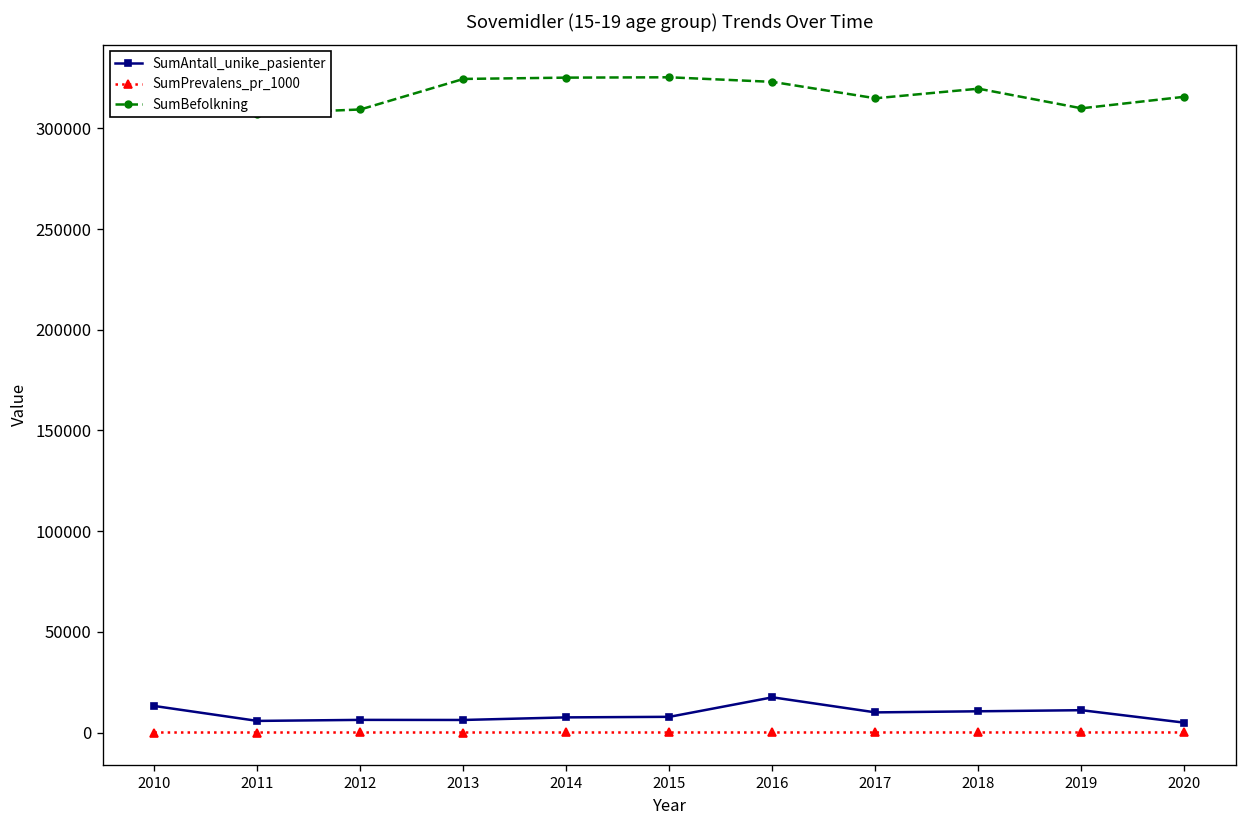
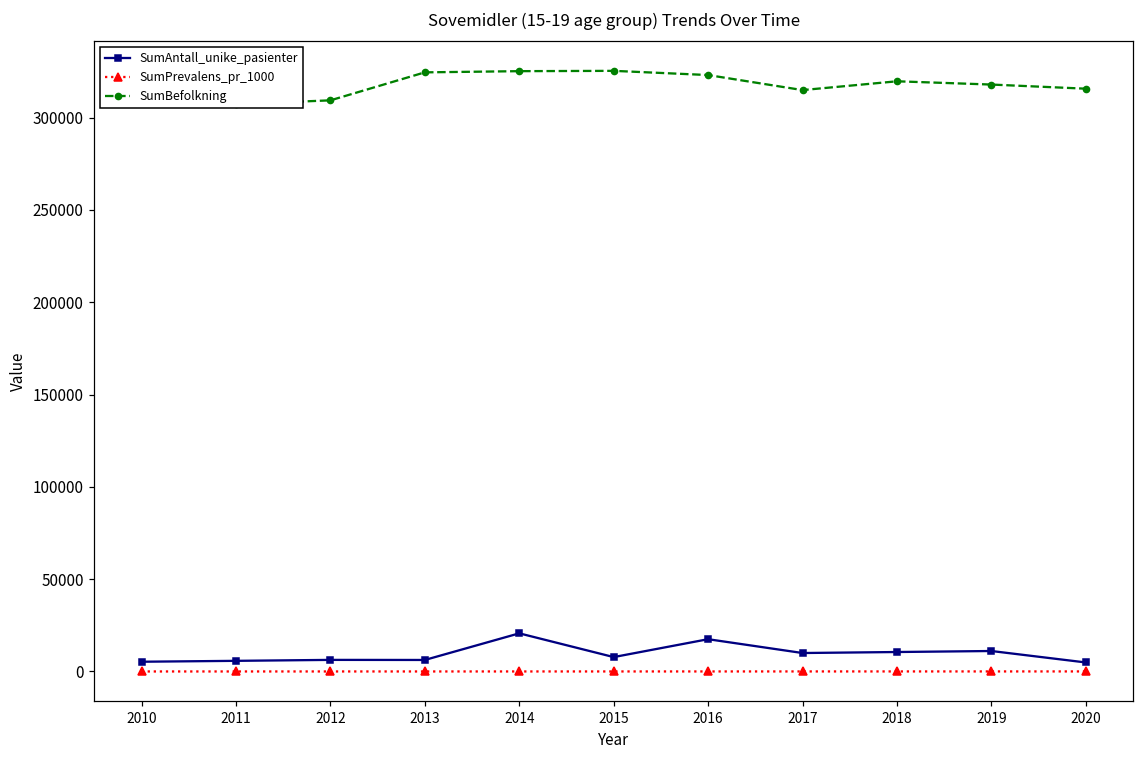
SumAntall_unike_pasienter, 2010: 13000 -> 5000
SumAntall_unike_pasienter, 2014: 8000 -> 21000
SumBefolkning, 2019: 310000 -> 318000
